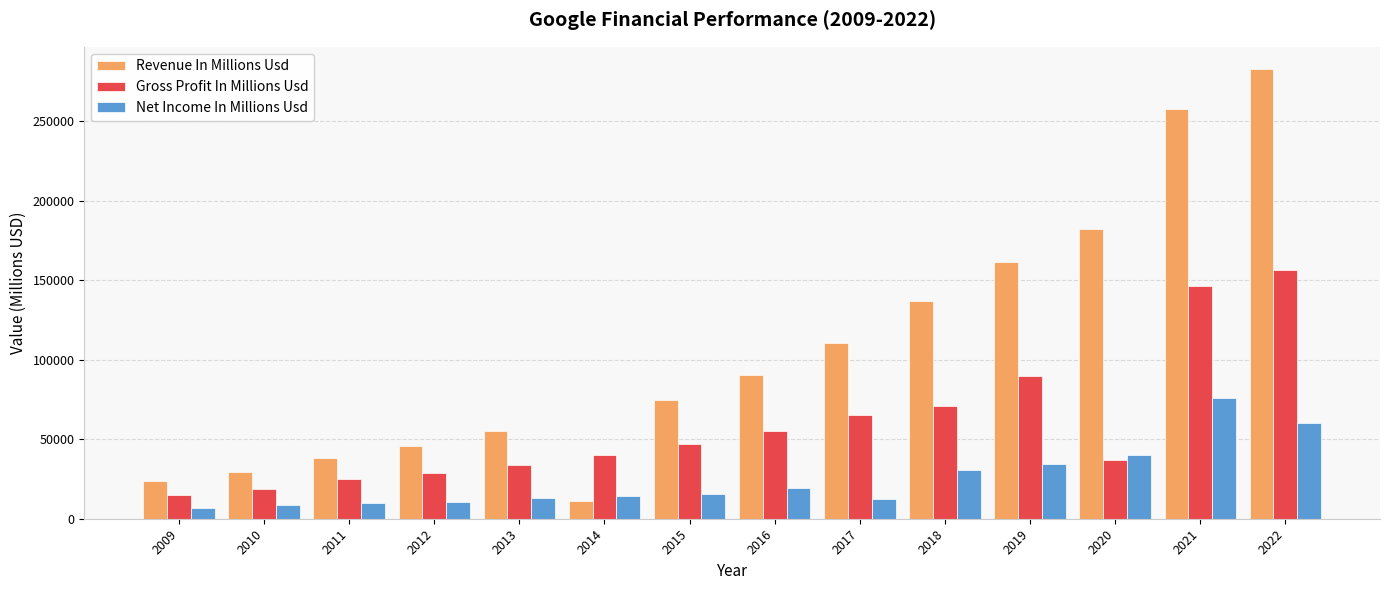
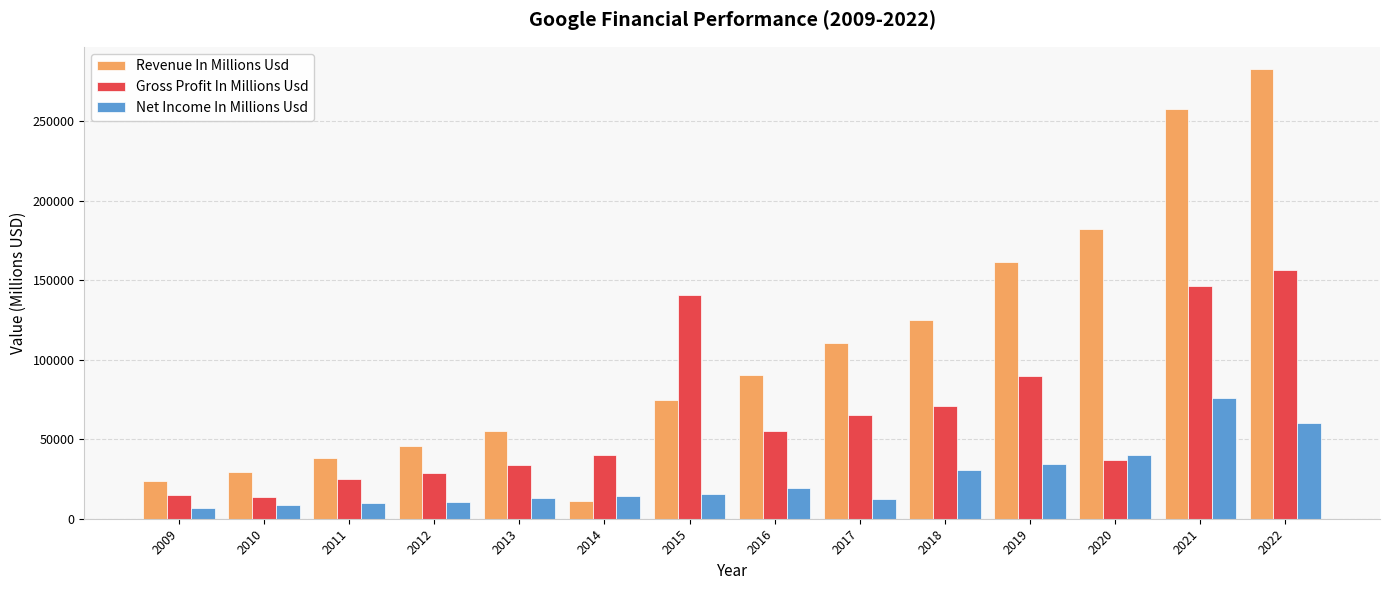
Gross Profit In Millions Usd, 2010: 19000 -> 13000
Gross Profit In Millions Usd, 2015: 47000 -> 141000
Revenue In Millions Usd, 2018: 137000 -> 125000
